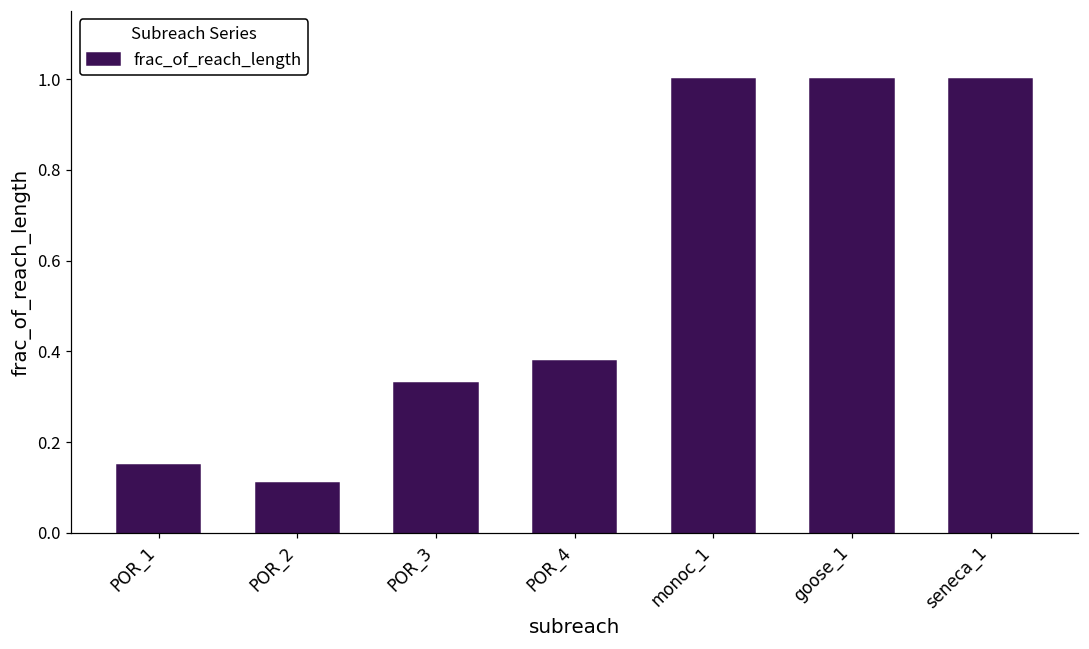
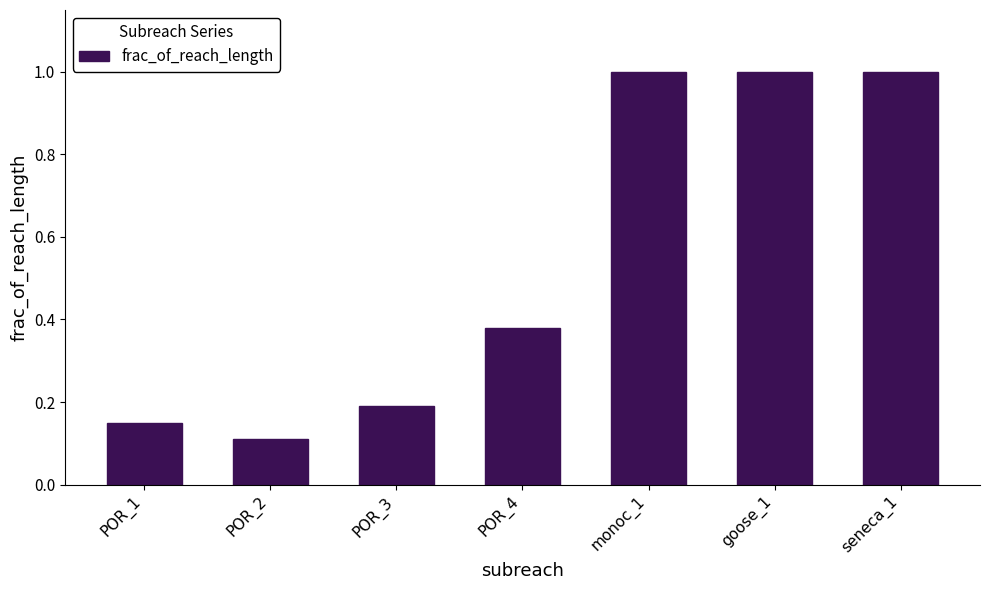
POR_3: 0.33 -> 0.19
